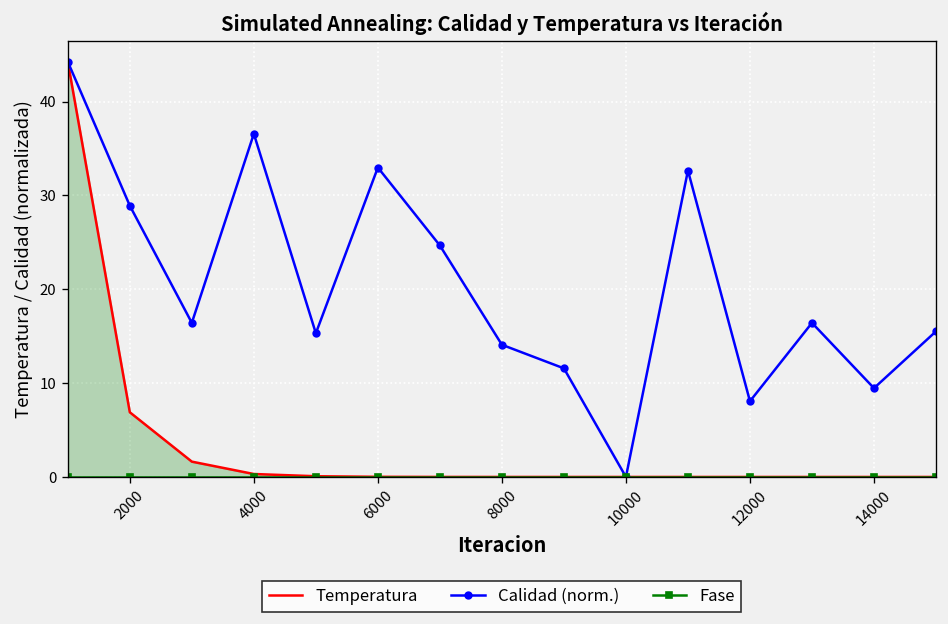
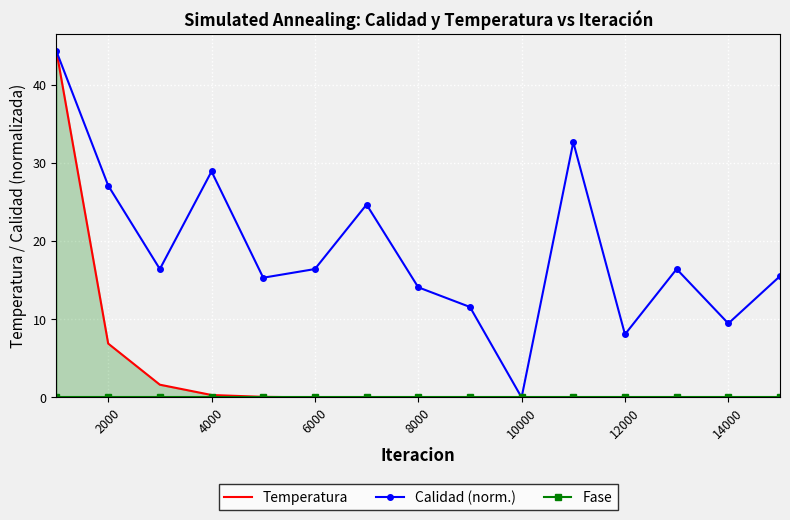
Calidad (norm.), 2000: 29 -> 27
Calidad (norm.), 4000: 37 -> 29
Calidad (norm.), 6000: 33 -> 16
